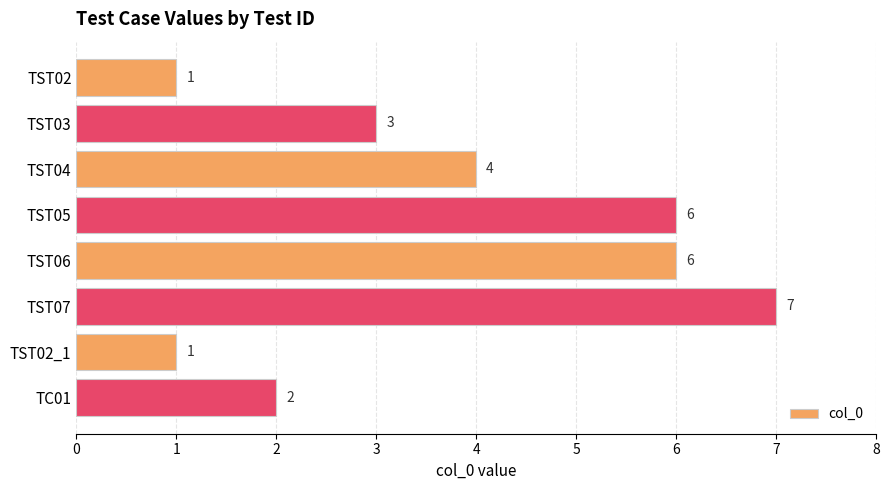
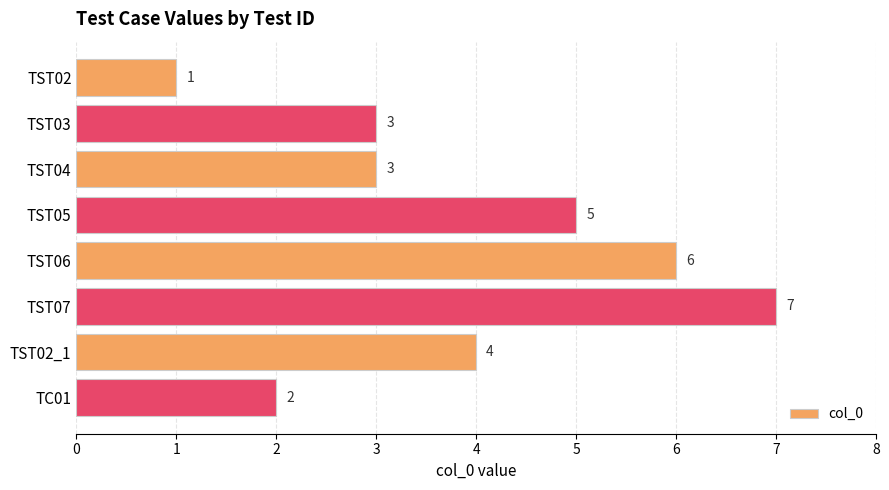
TST04: 4 -> 3
TST05: 6 -> 5
TST02_1: 1 -> 4
